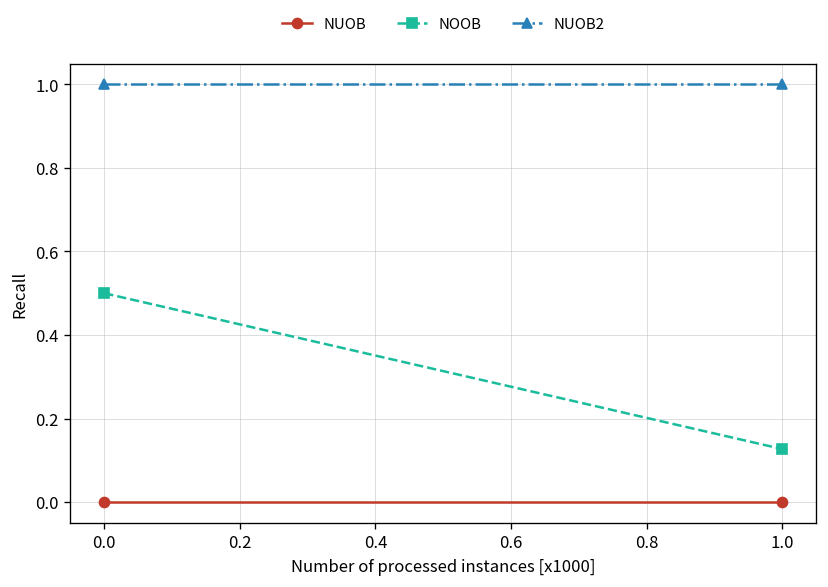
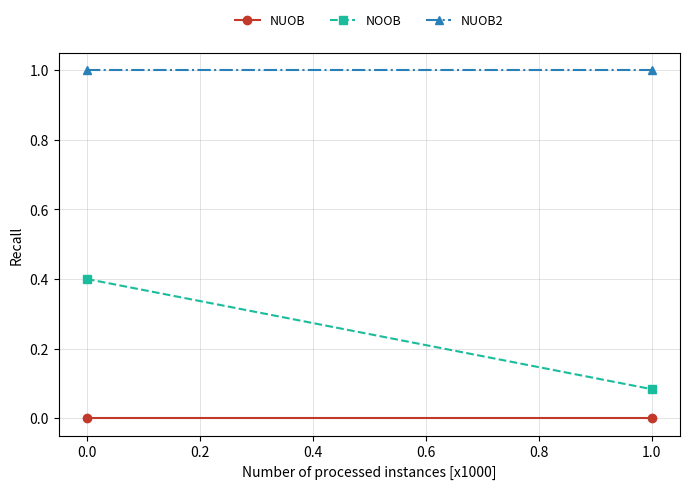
NOOB, 0.0: 0.5 -> 0.4
NOOB, 1.0: 0.13 -> 0.08
